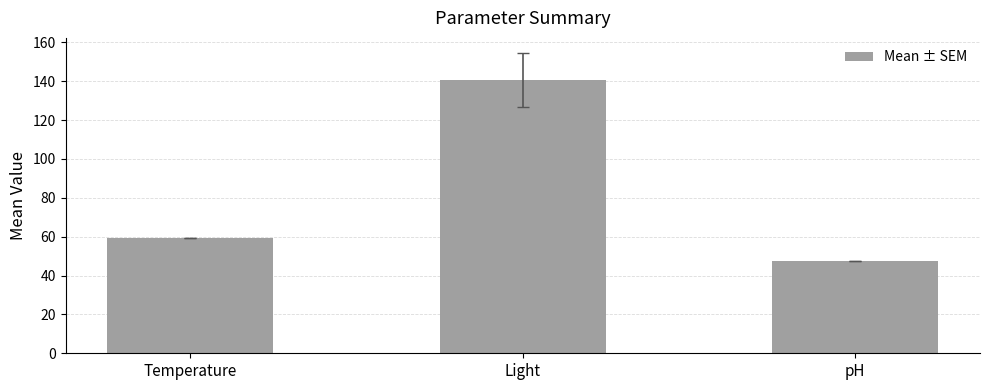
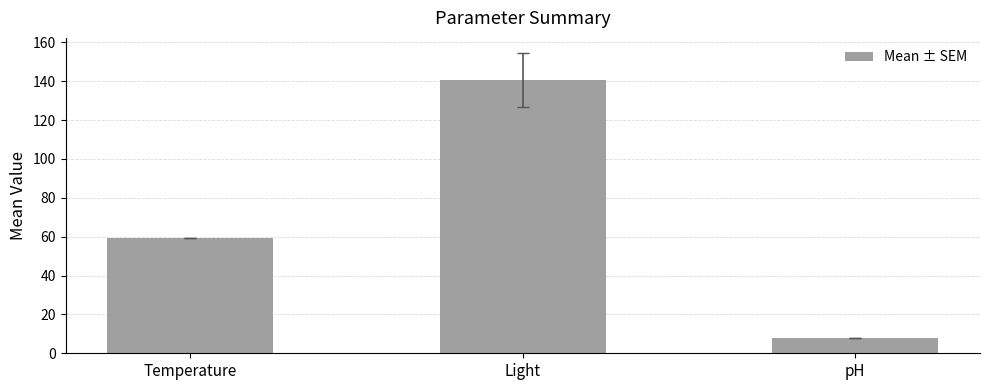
Mean ± SEM, pH: 47 -> 8
